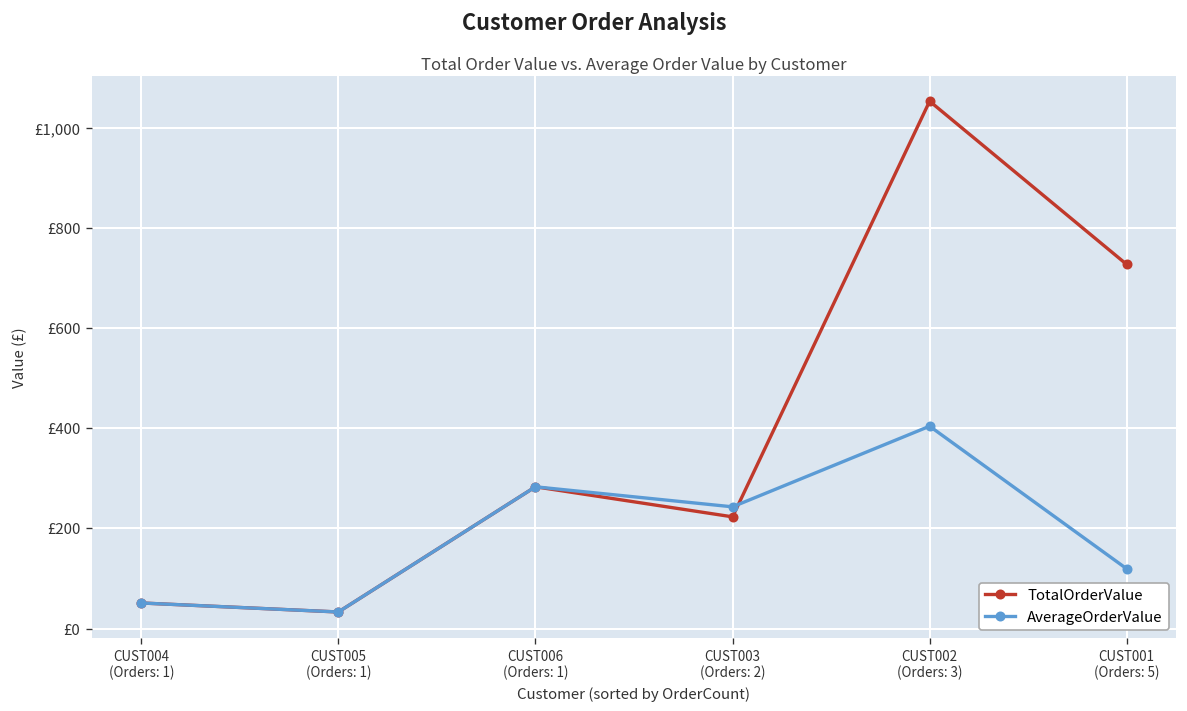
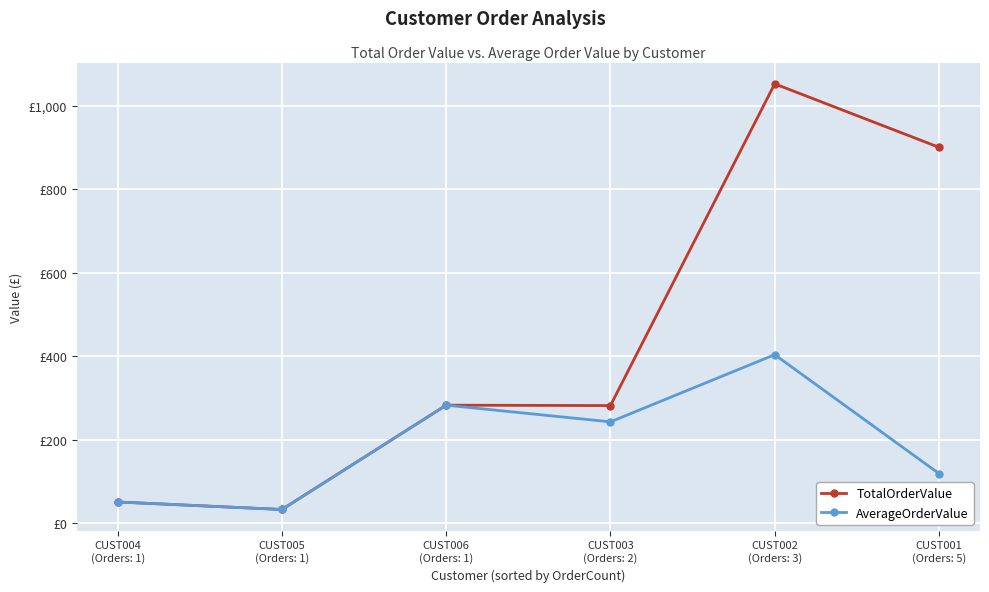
TotalOrderValue, CUST003 (Orders: 2): £220 -> £280
TotalOrderValue, CUST001 (Orders: 5): £730 -> £900
